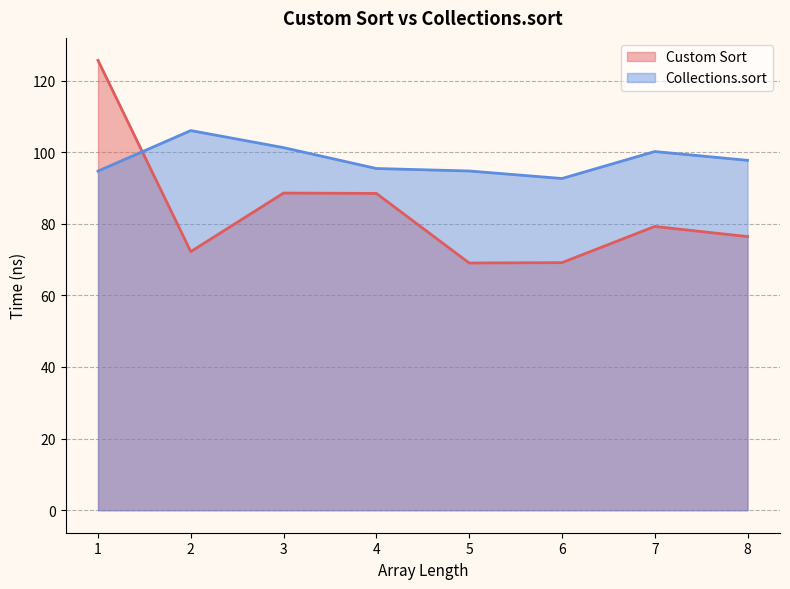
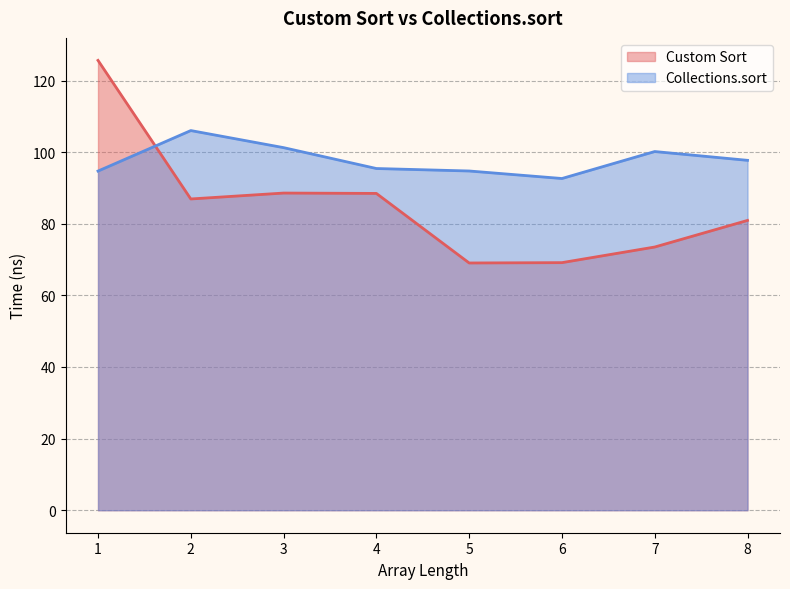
Custom Sort, 2: 72 -> 87
Custom Sort, 7: 79 -> 74
Custom Sort, 8: 76 -> 81
